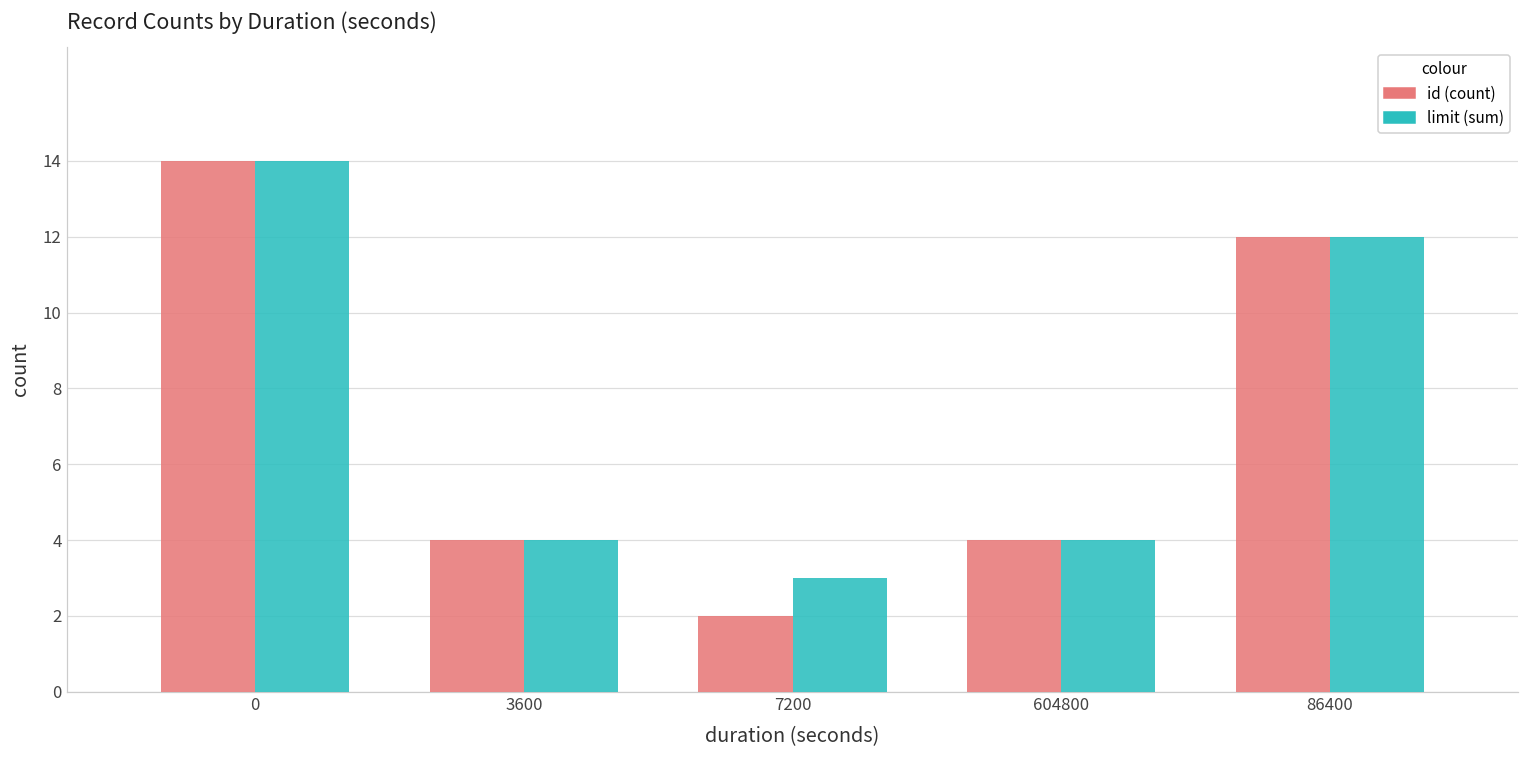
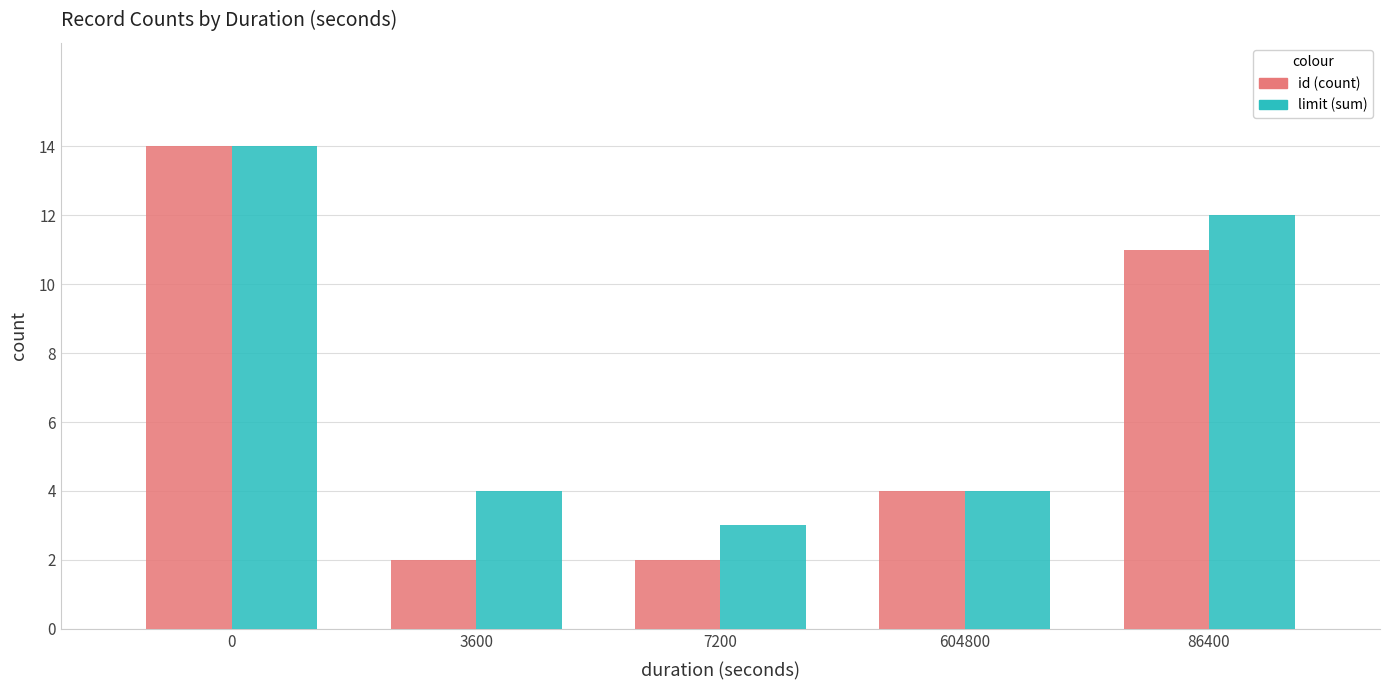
id (count), 3600: 4 -> 2
id (count), 86400: 12 -> 11
